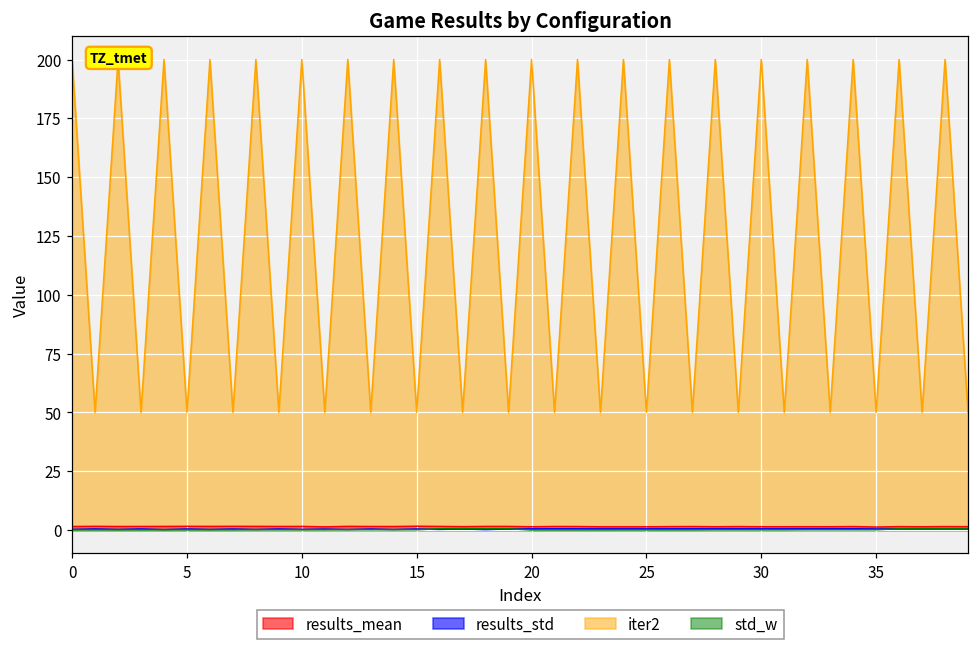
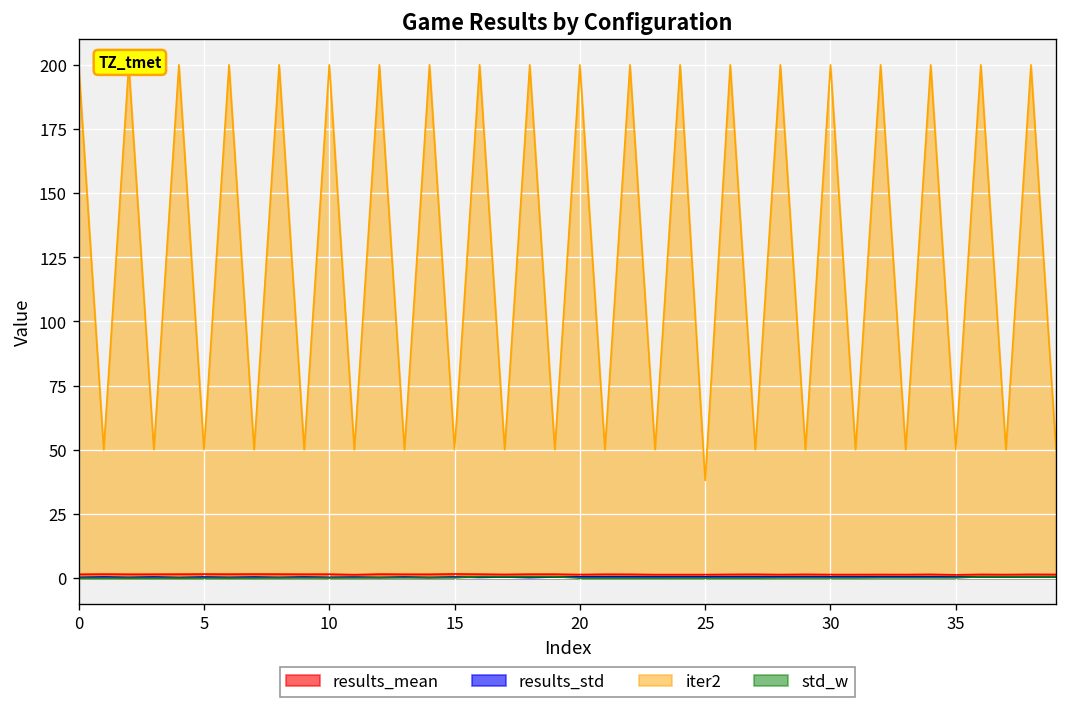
iter2, 25: 50 -> 38
